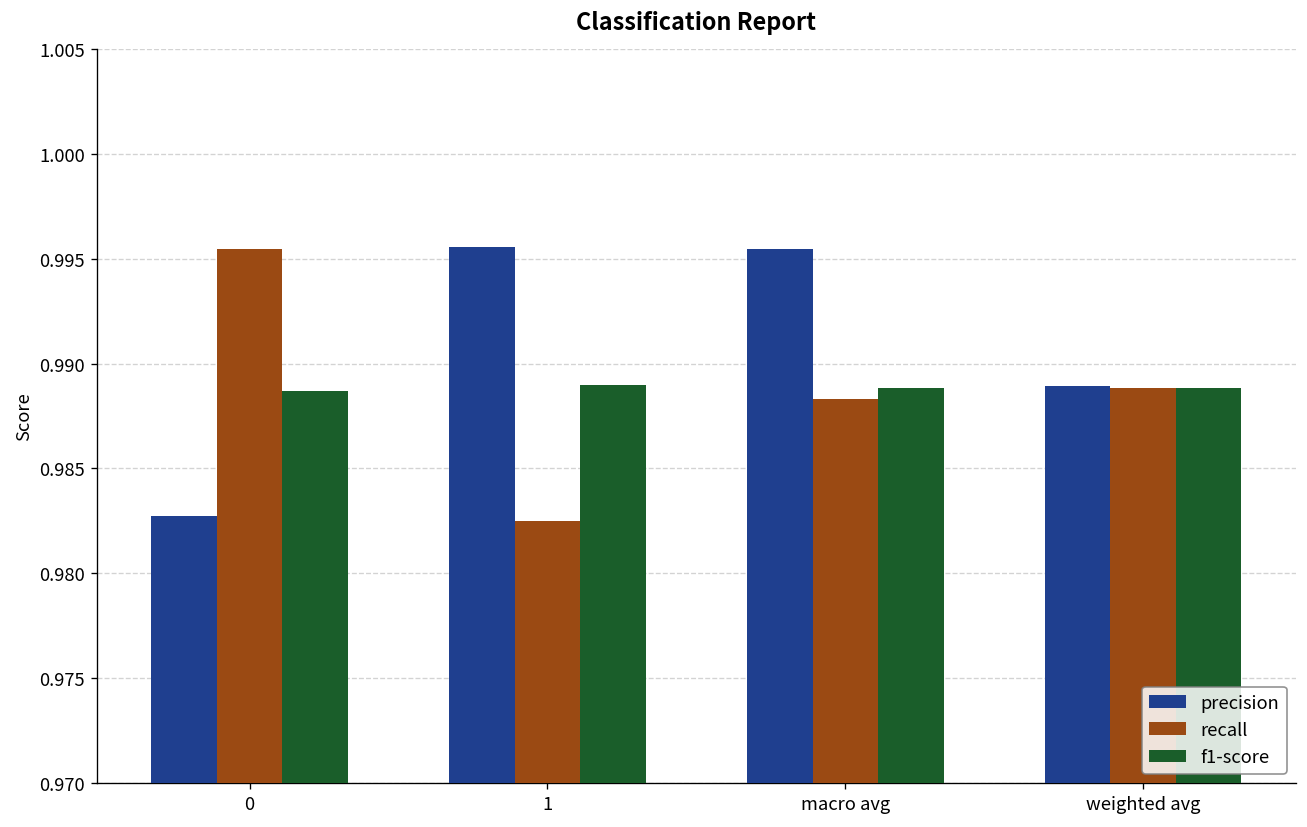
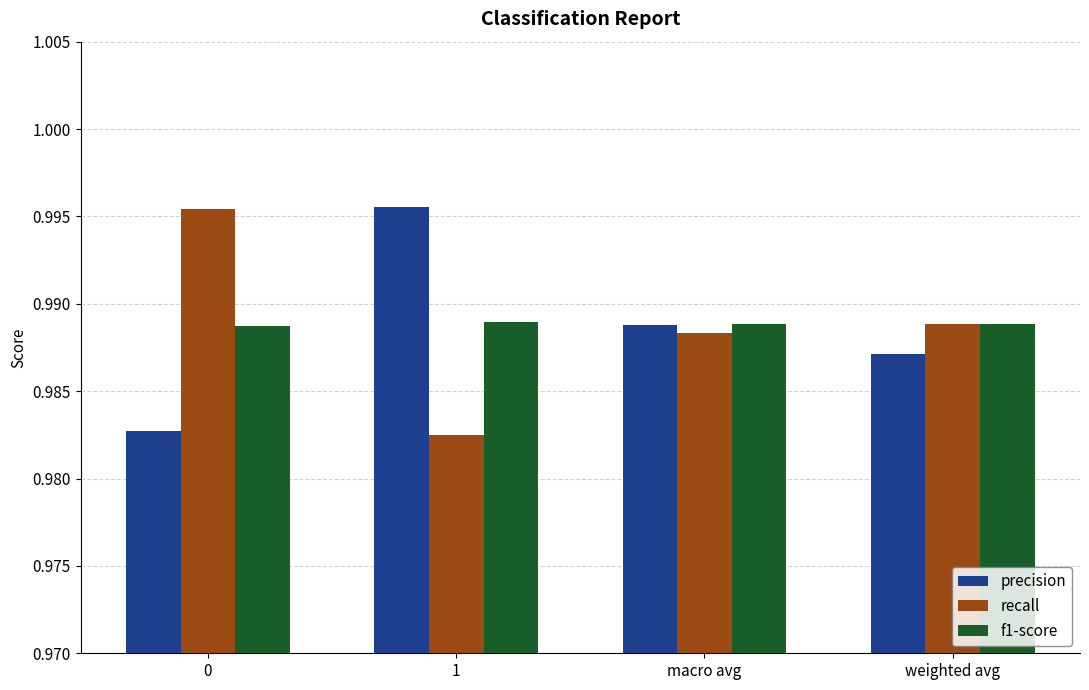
precision, macro avg: 0.9955 -> 0.9888
precision, weighted avg: 0.9889 -> 0.9871
